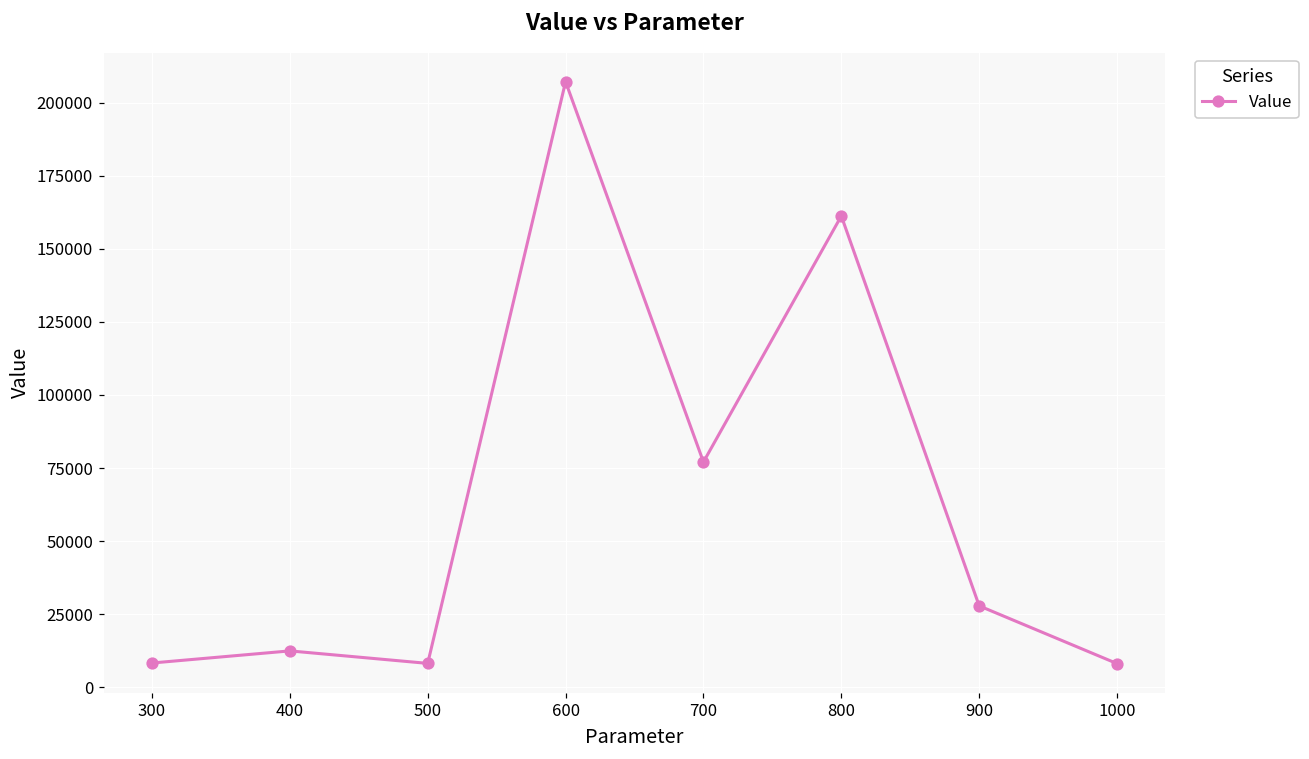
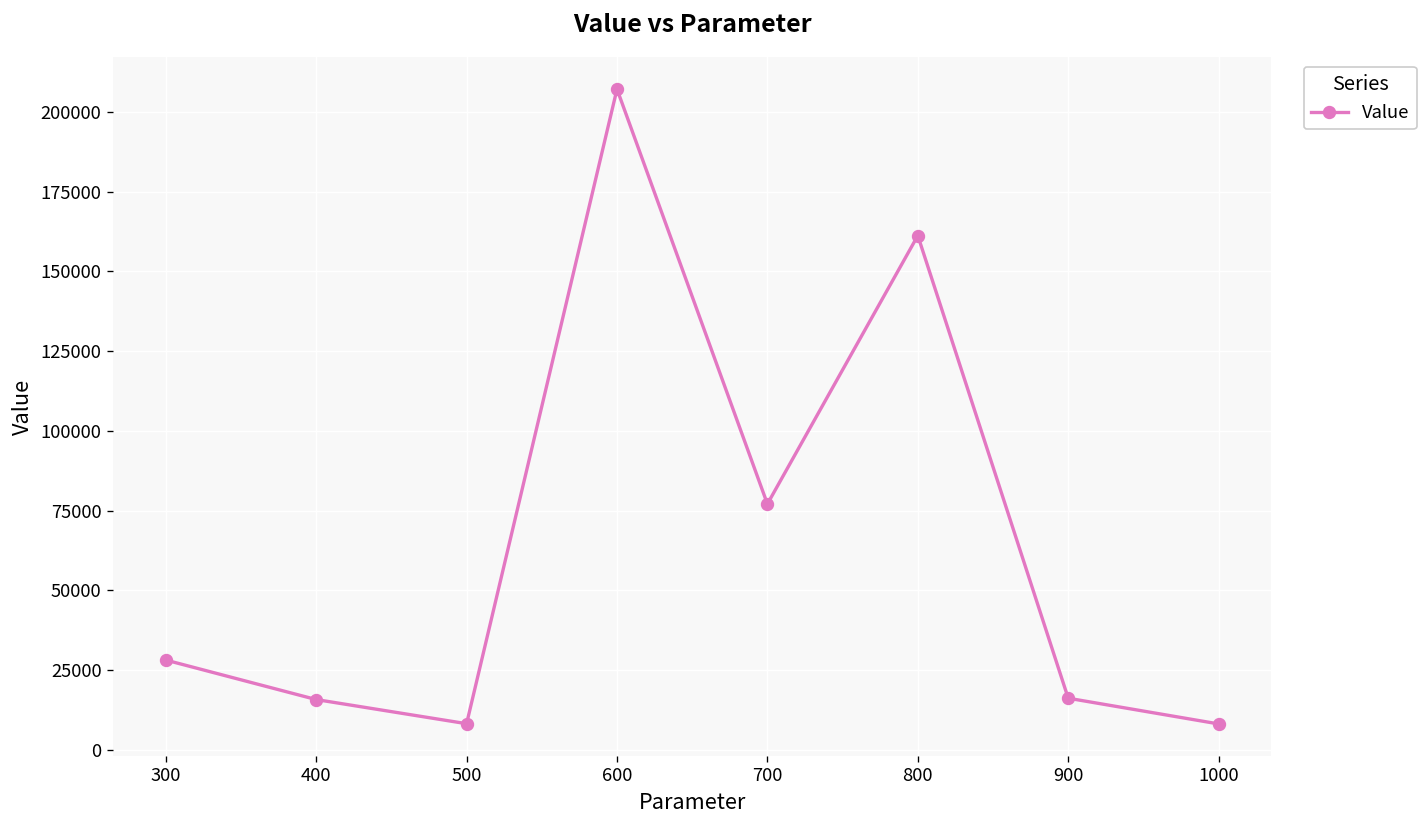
300: 8000 -> 28000
400: 12000 -> 16000
900: 28000 -> 16000
